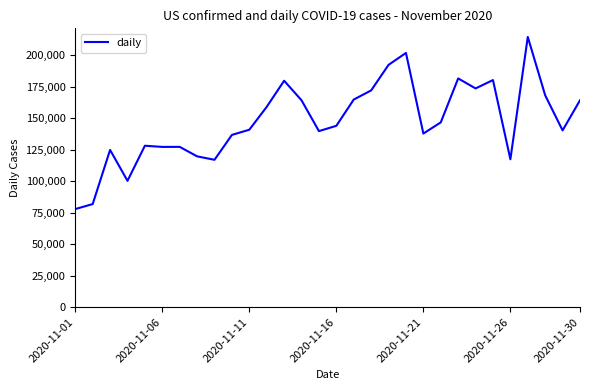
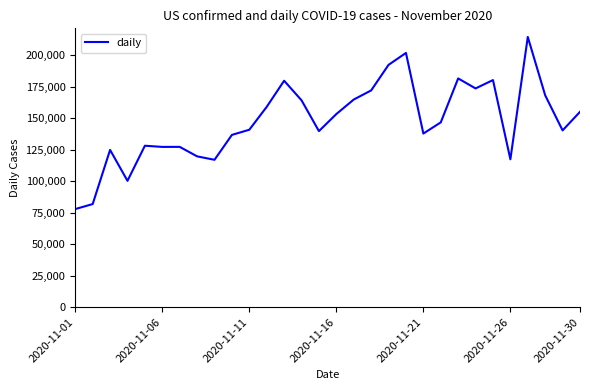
2020-11-16: 144,000 -> 153,000
2020-11-30: 164,000 -> 155,000
